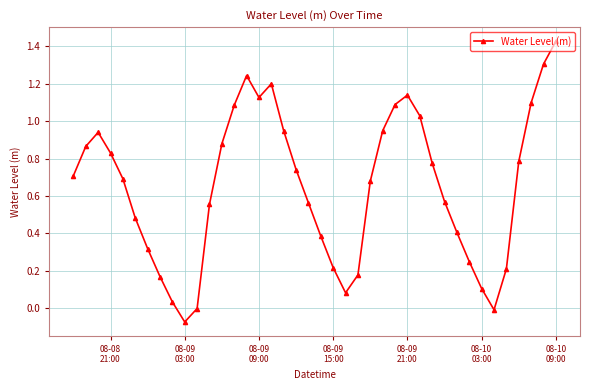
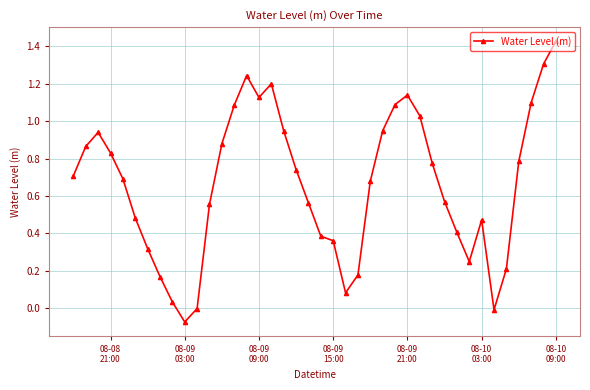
08-09 15:00: 0.22 -> 0.36
08-10 03:00: 0.10 -> 0.47
